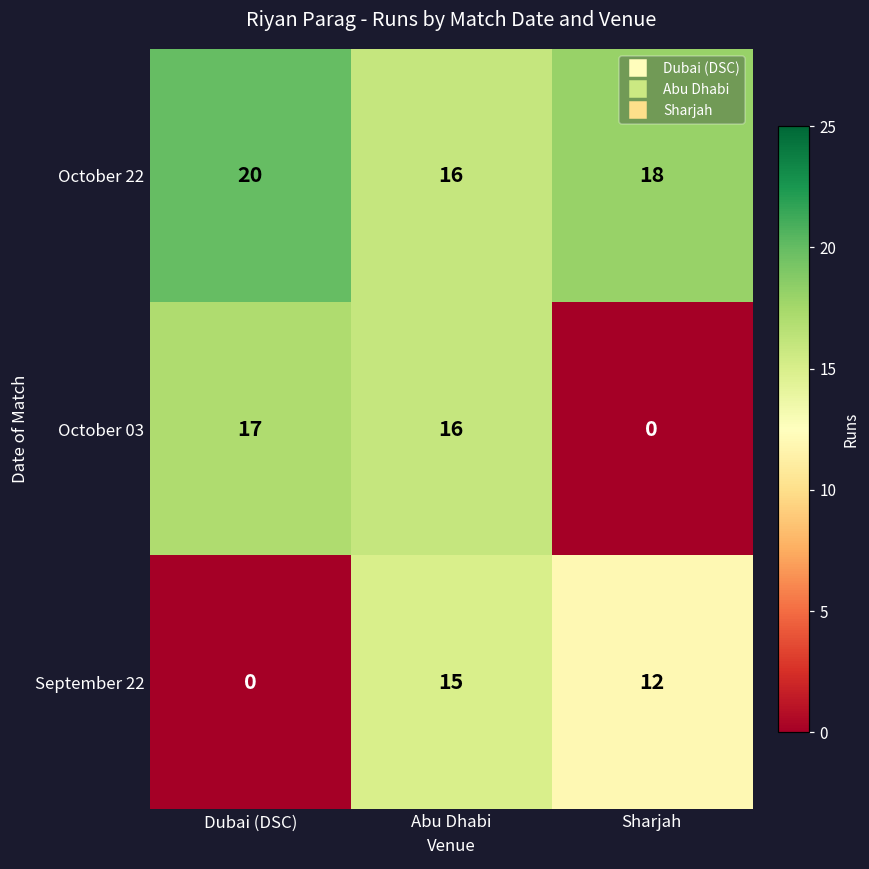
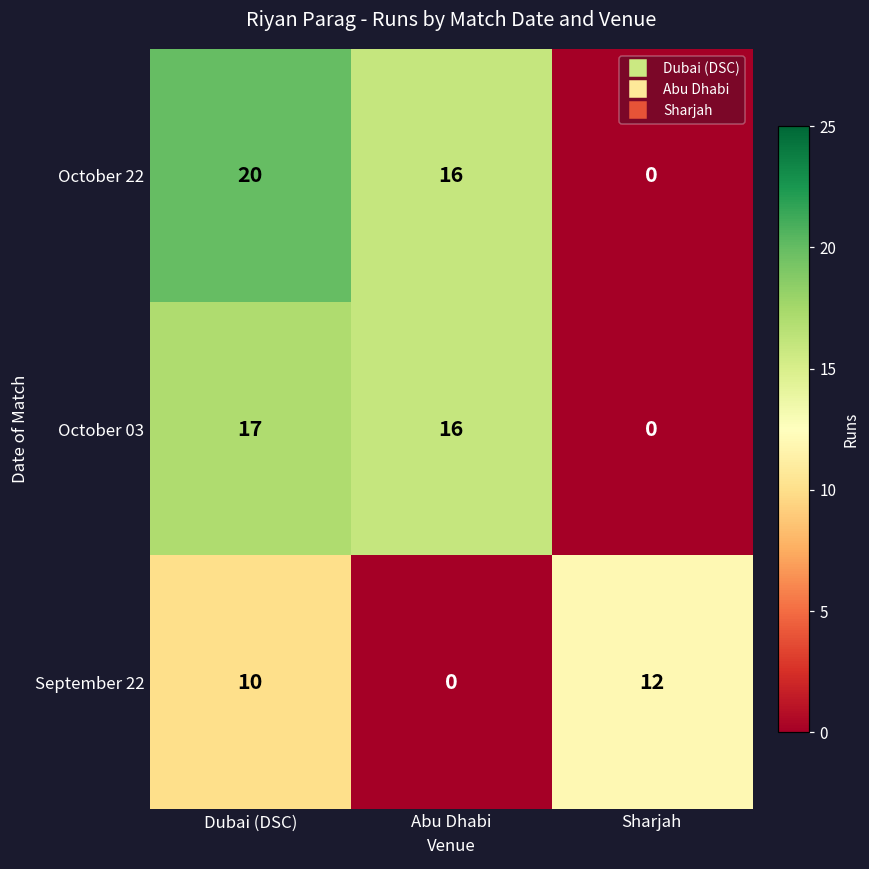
October 22, Sharjah: 18 -> 0
September 22, Dubai (DSC): 0 -> 10
September 22, Abu Dhabi: 15 -> 0
